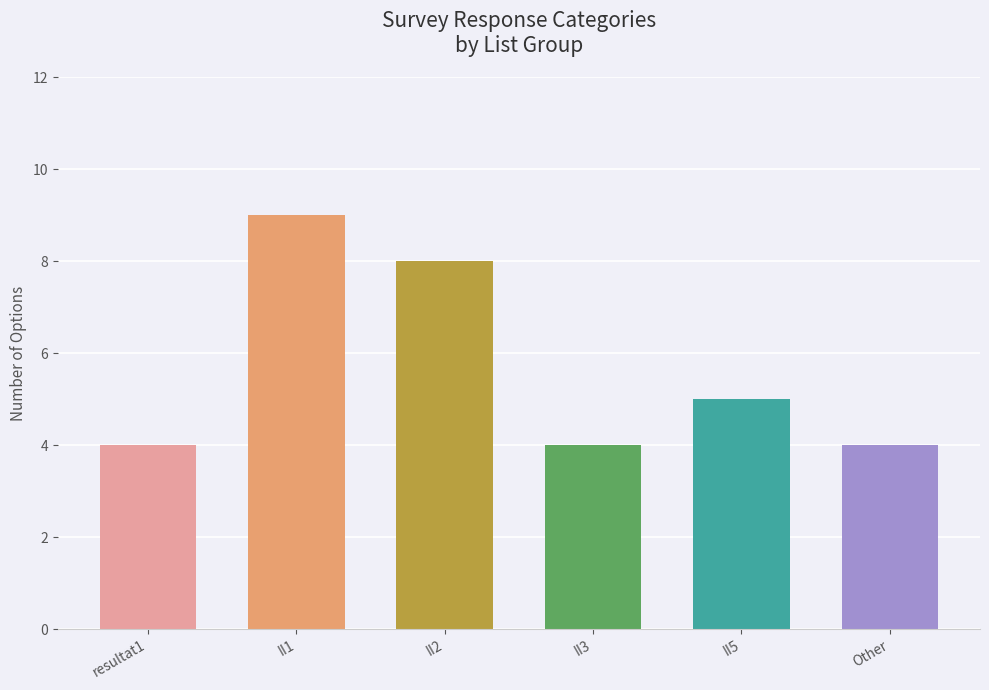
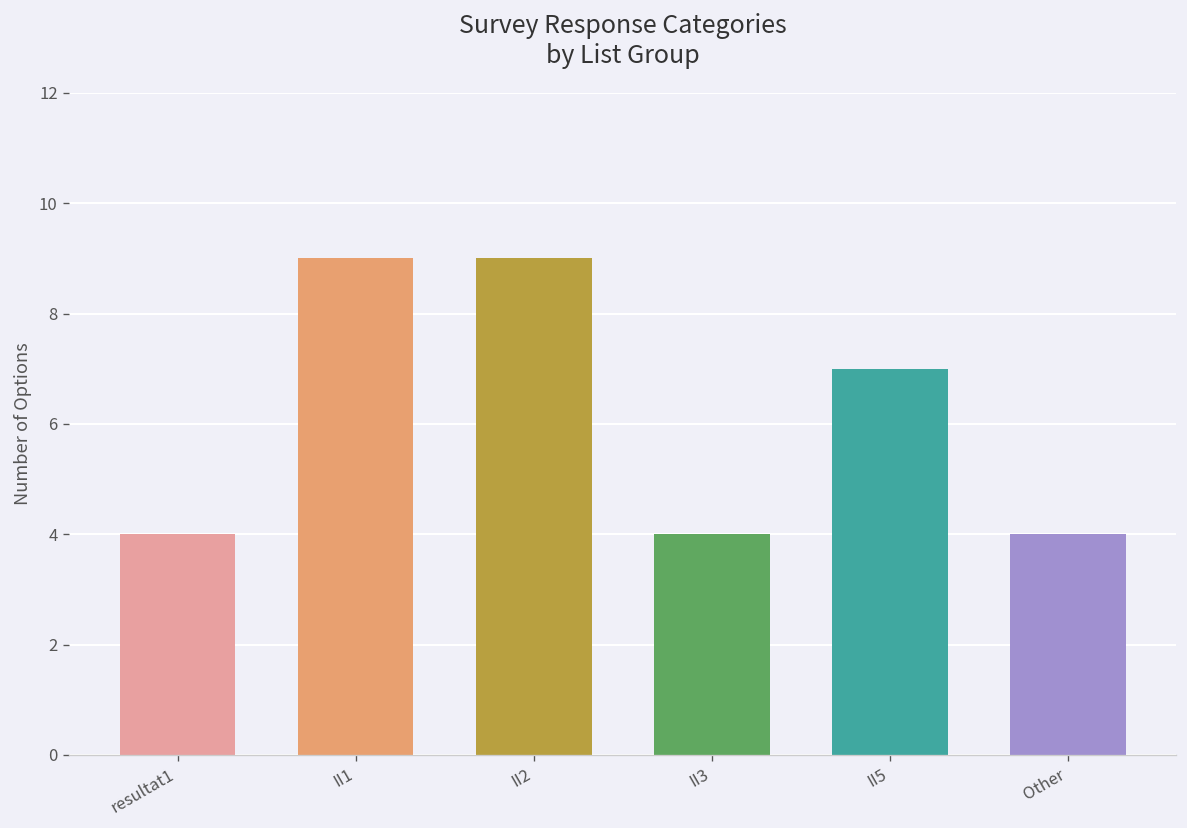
II2: 8 -> 9
II5: 5 -> 7
